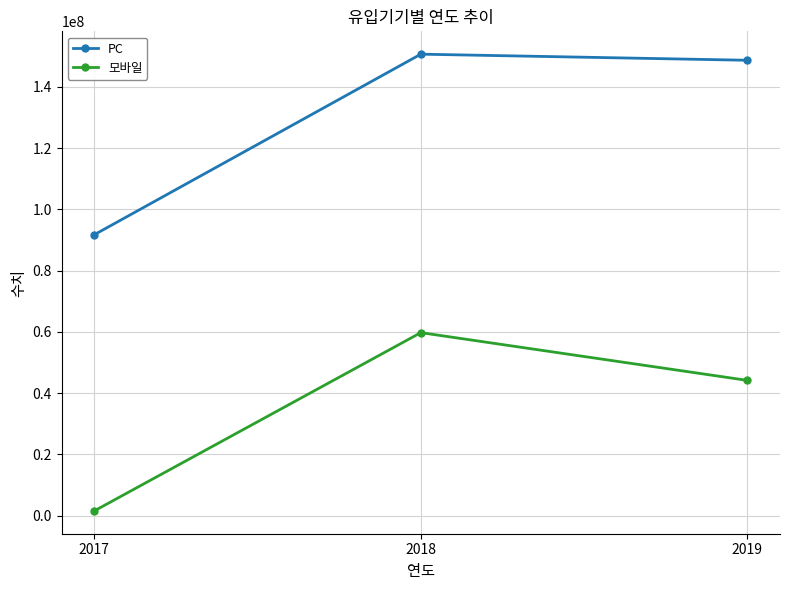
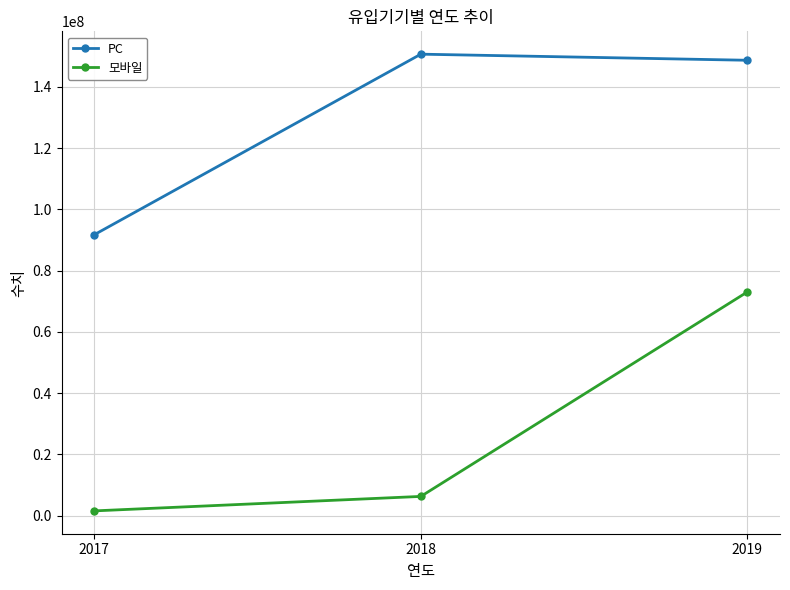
모바일, 2018: 60000000 -> 6000000
모바일, 2019: 44000000 -> 73000000
